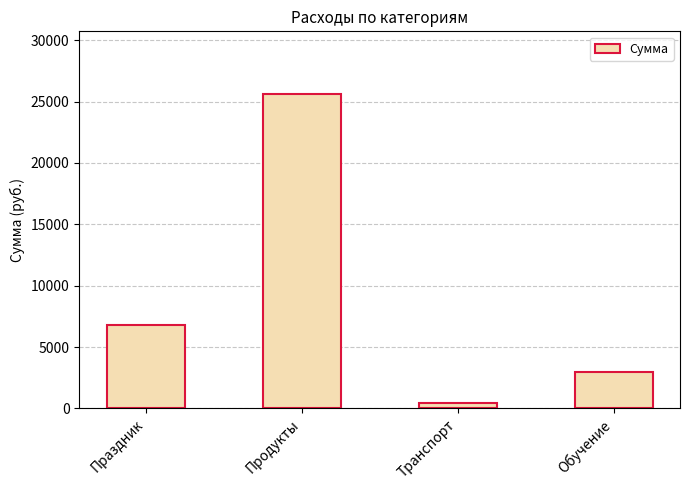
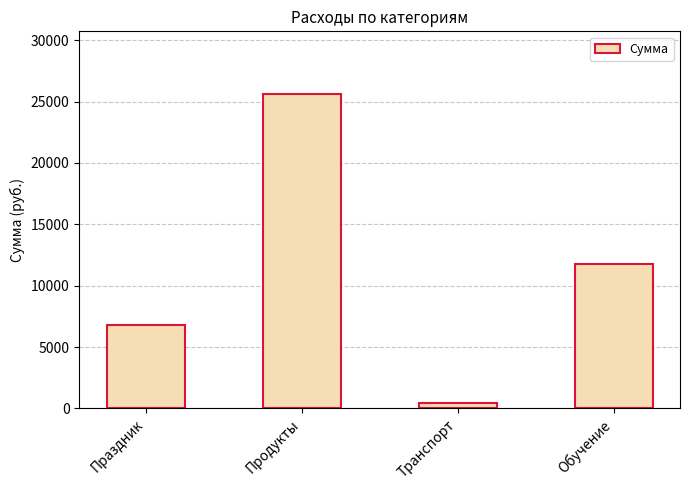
Обучение: 3000 -> 11800
